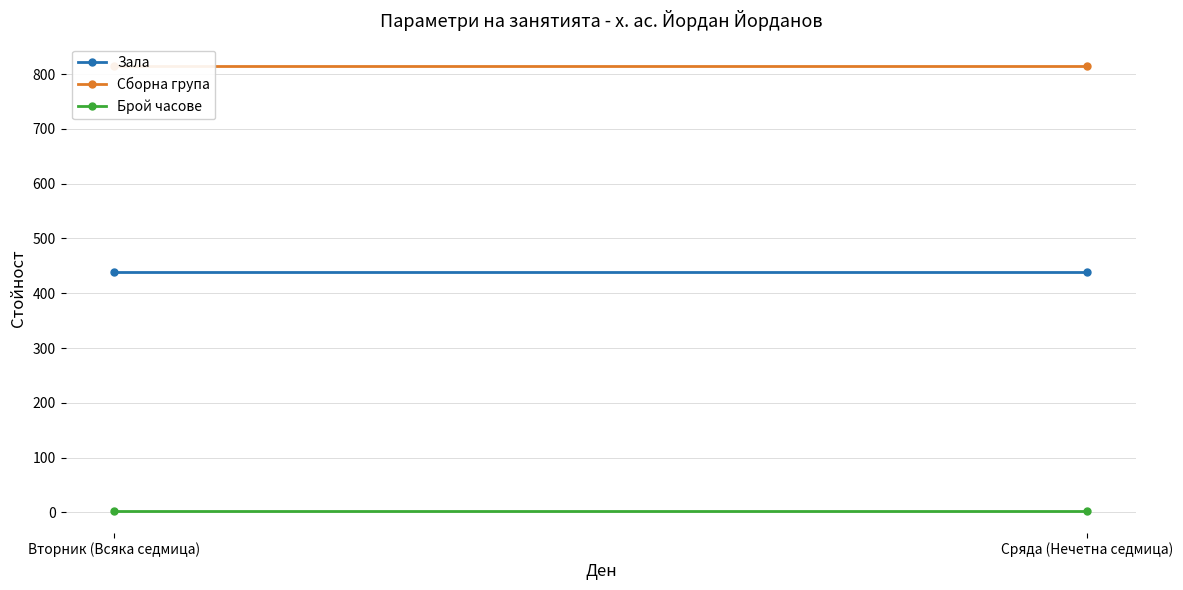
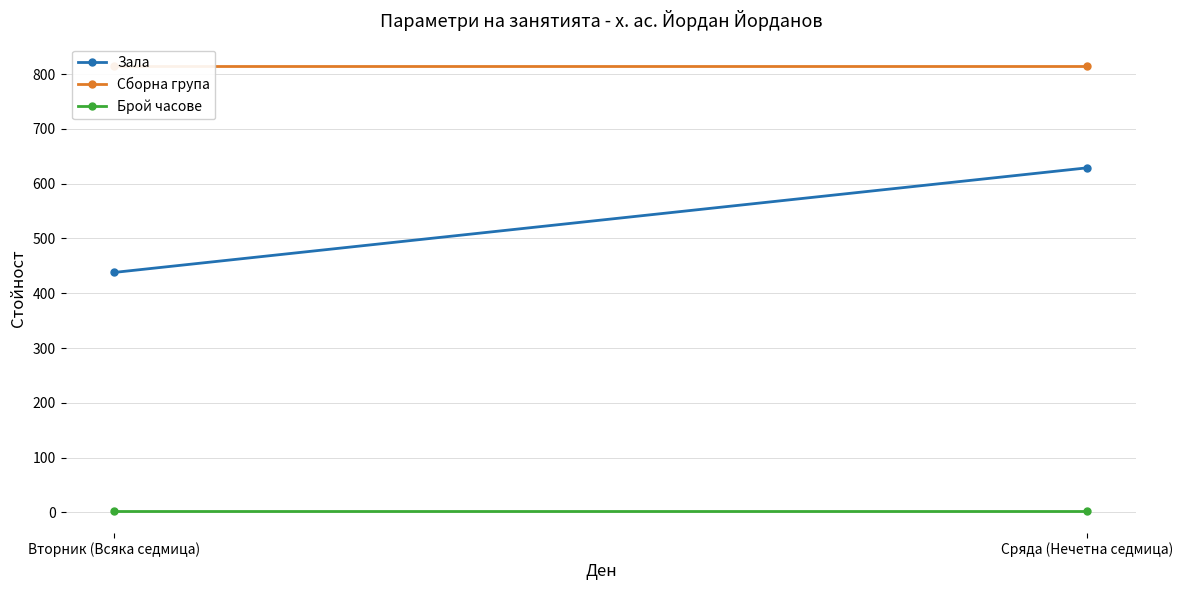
Зала, Сряда (Нечетна седмица): 440 -> 630
